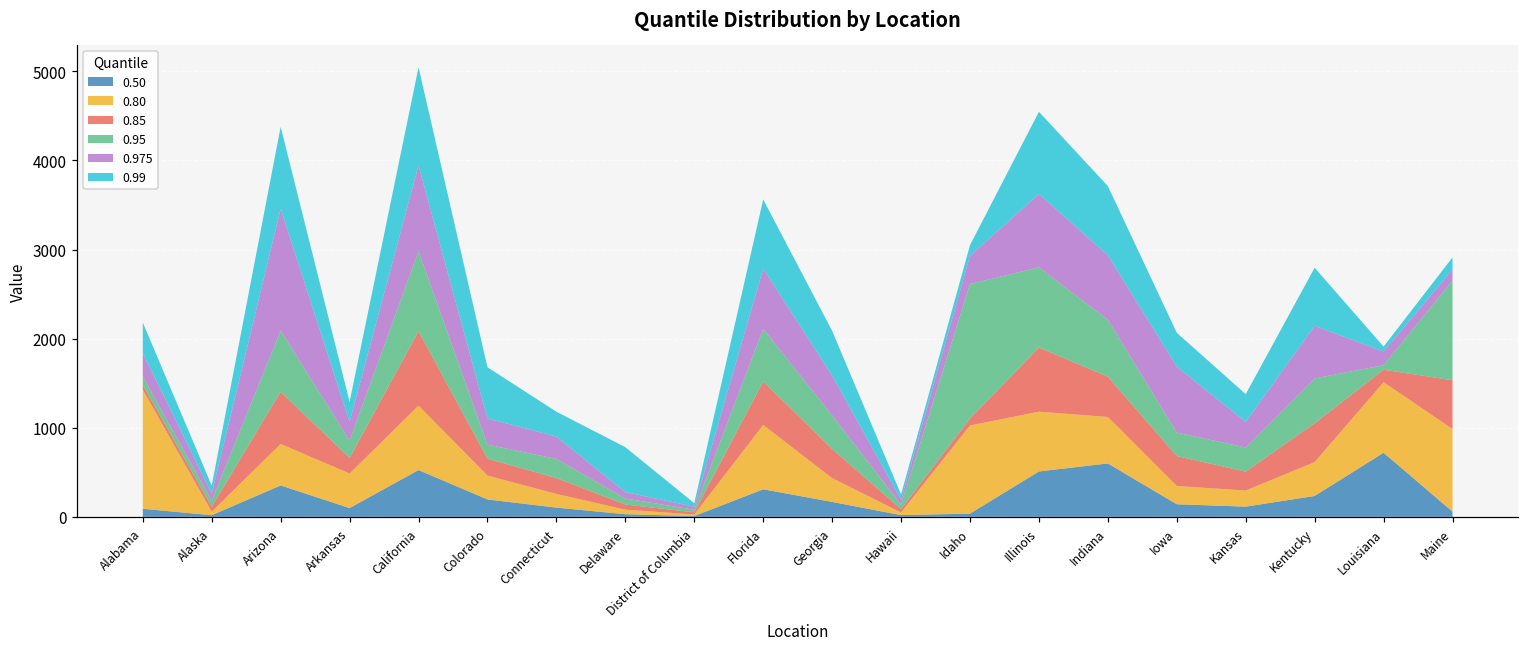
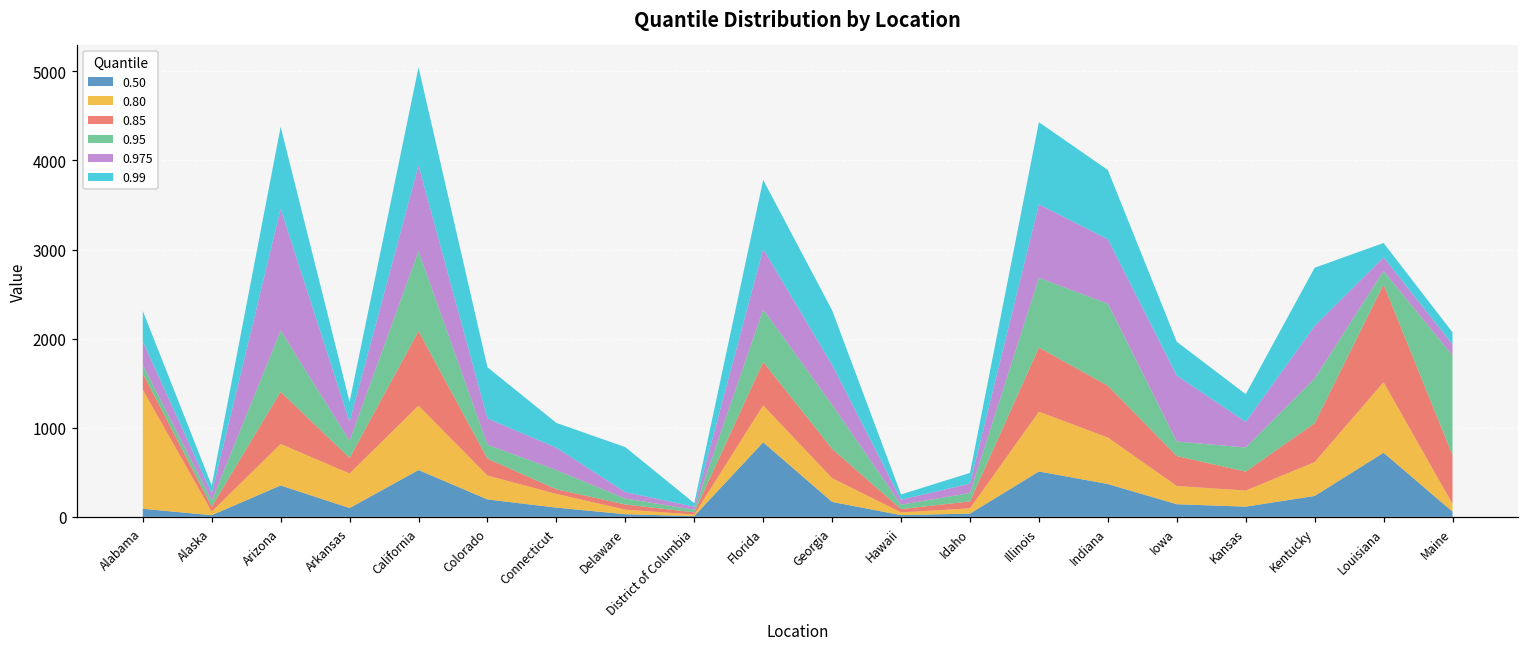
0.85, Alabama: 100 -> 200
0.85, Connecticut: 200 -> 100
0.50, Florida: 300 -> 800
0.80, Florida: 700 -> 400
0.95, Georgia: 400 -> 500
0.99, Georgia: 500 -> 600
0.80, Idaho: 1000 -> 100
0.95, Idaho: 1500 -> 100
0.975, Idaho: 300 -> 100
0.95, Illinois: 900 -> 800
0.50, Indiana: 600 -> 400
0.85, Indiana: 500 -> 600
0.95, Indiana: 600 -> 900
0.95, Iowa: 300 -> 200
0.85, Louisiana: 100 -> 1100
0.95, Louisiana: 100 -> 200
0.99, Louisiana: 100 -> 200
0.80, Maine: 900 -> 100
